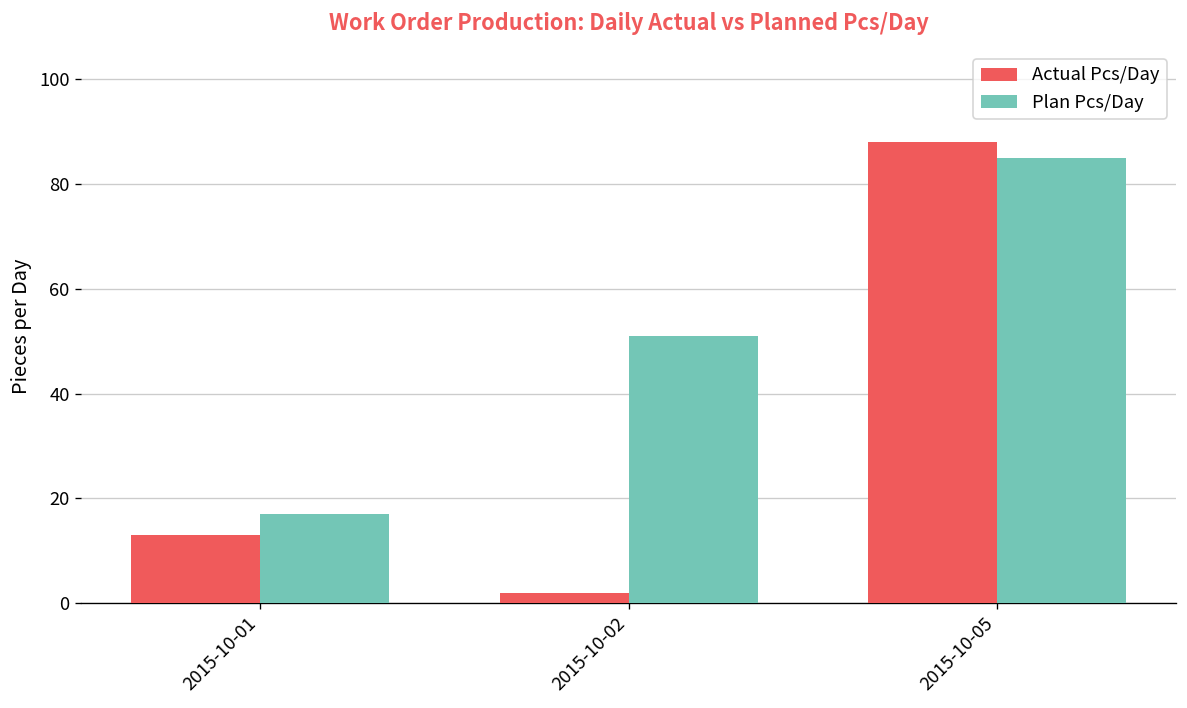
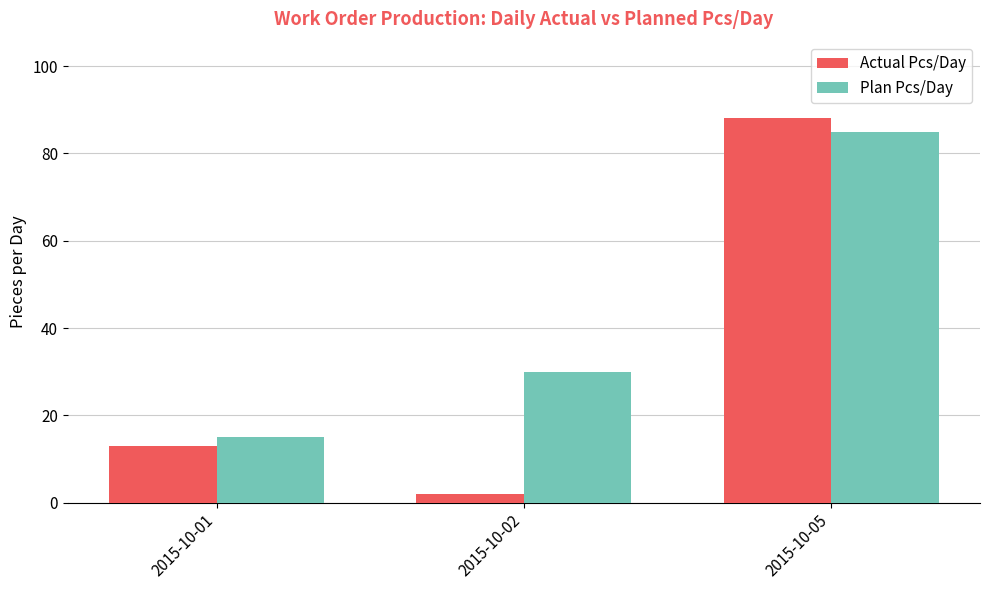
Plan Pcs/Day, 2015-10-01: 17 -> 15
Plan Pcs/Day, 2015-10-02: 51 -> 30
